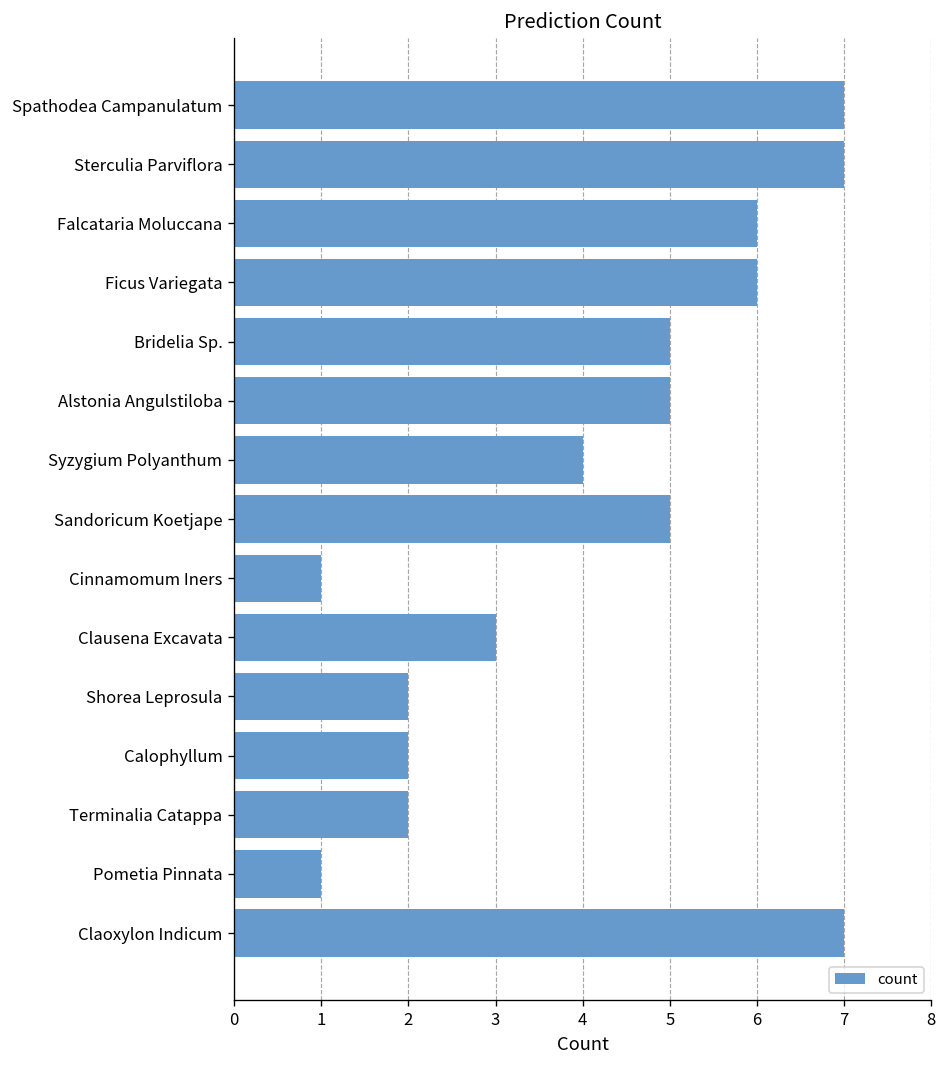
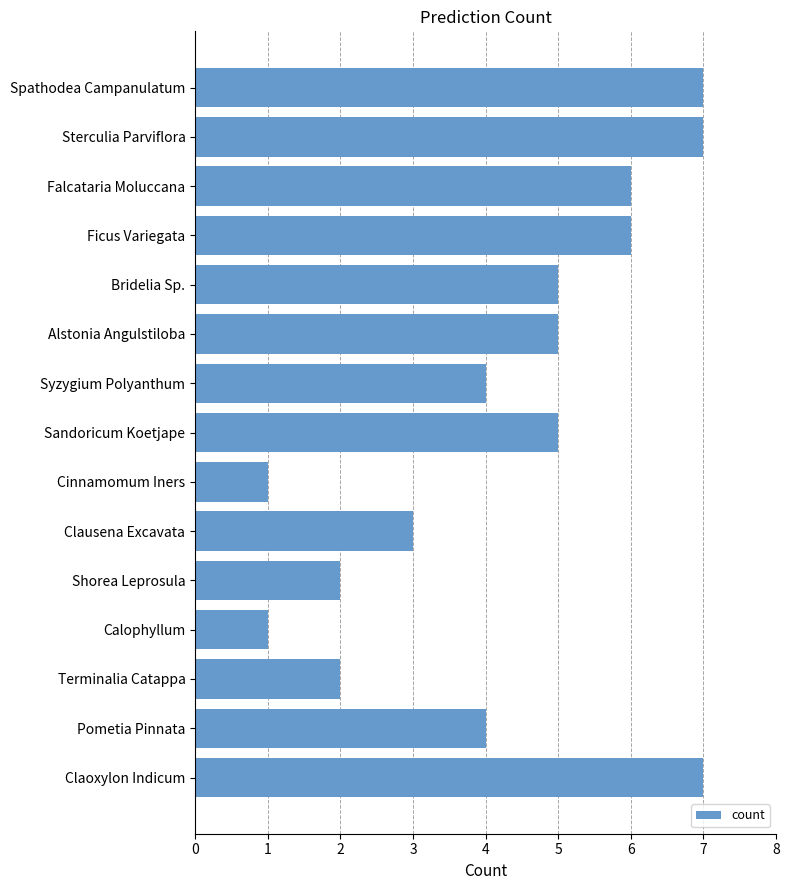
Calophyllum: 2 -> 1
Pometia Pinnata: 1 -> 4
